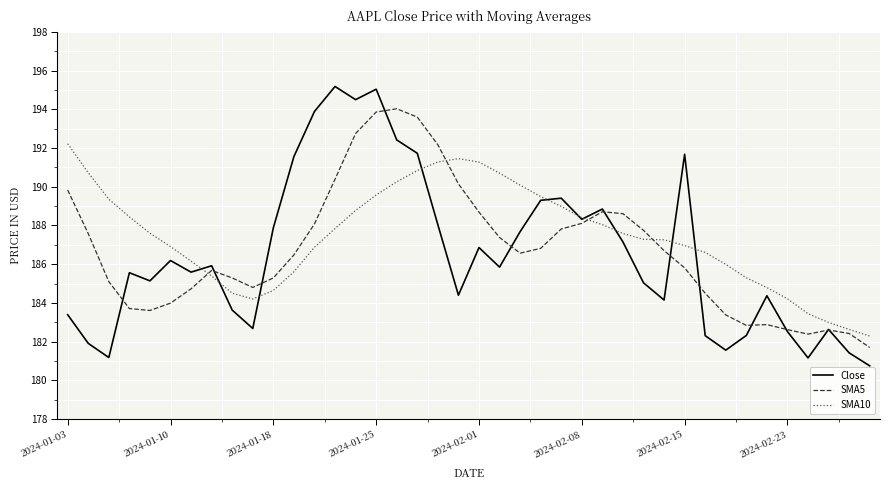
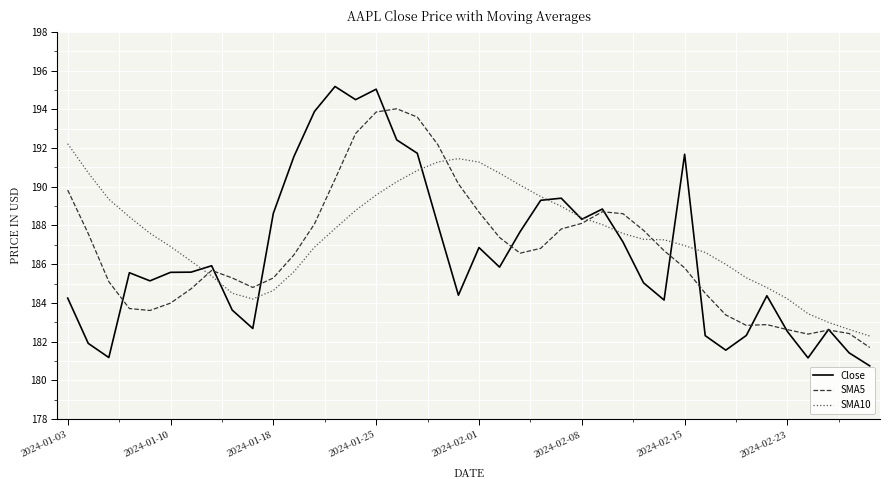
Close, 2024-01-03: 183.4 -> 184.3
Close, 2024-01-10: 186.2 -> 185.6
Close, 2024-01-18: 187.9 -> 188.6
